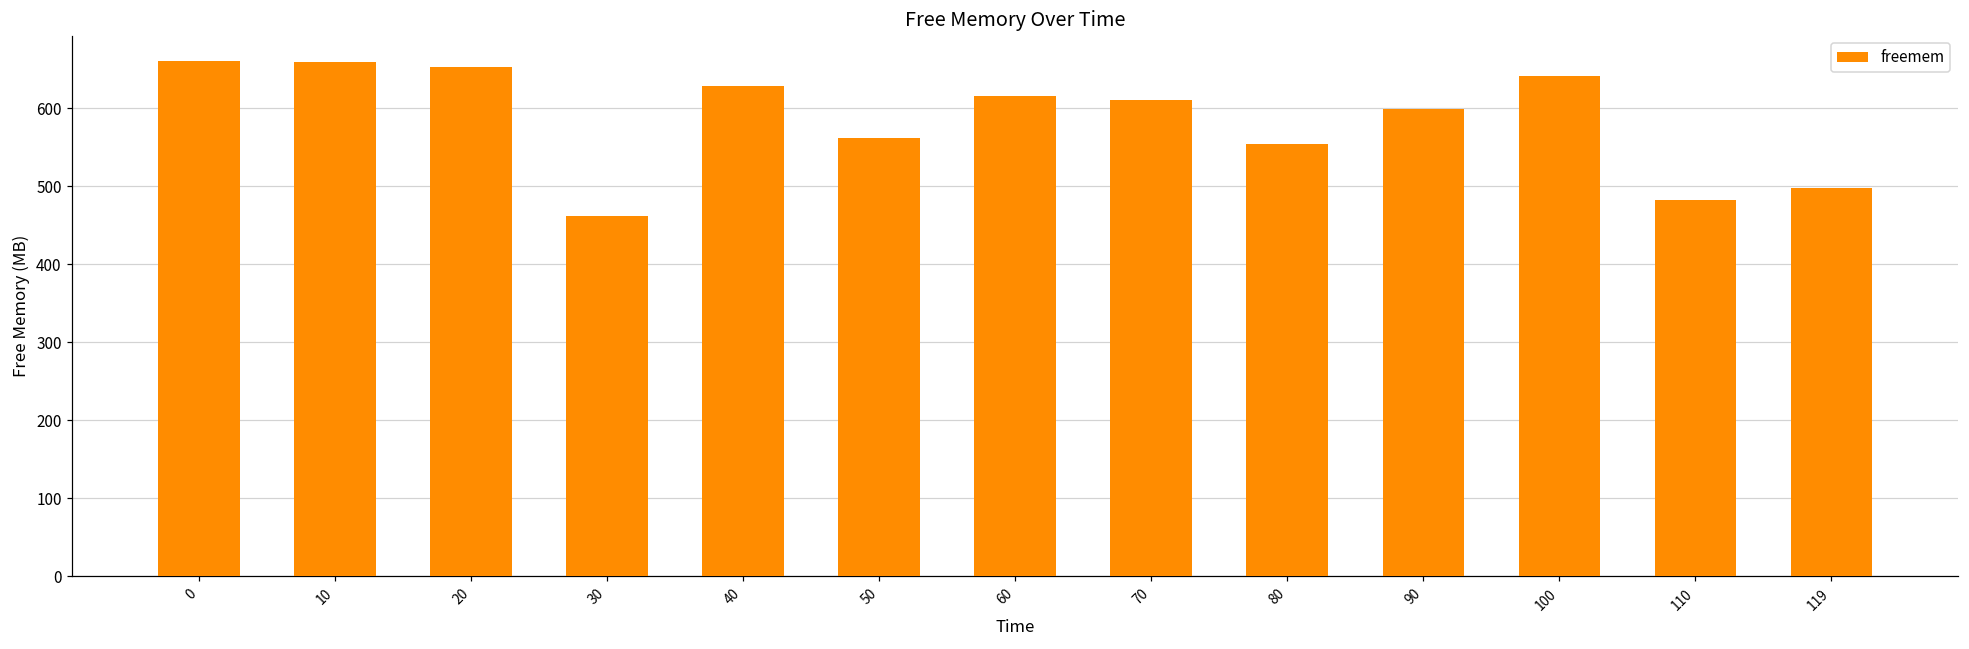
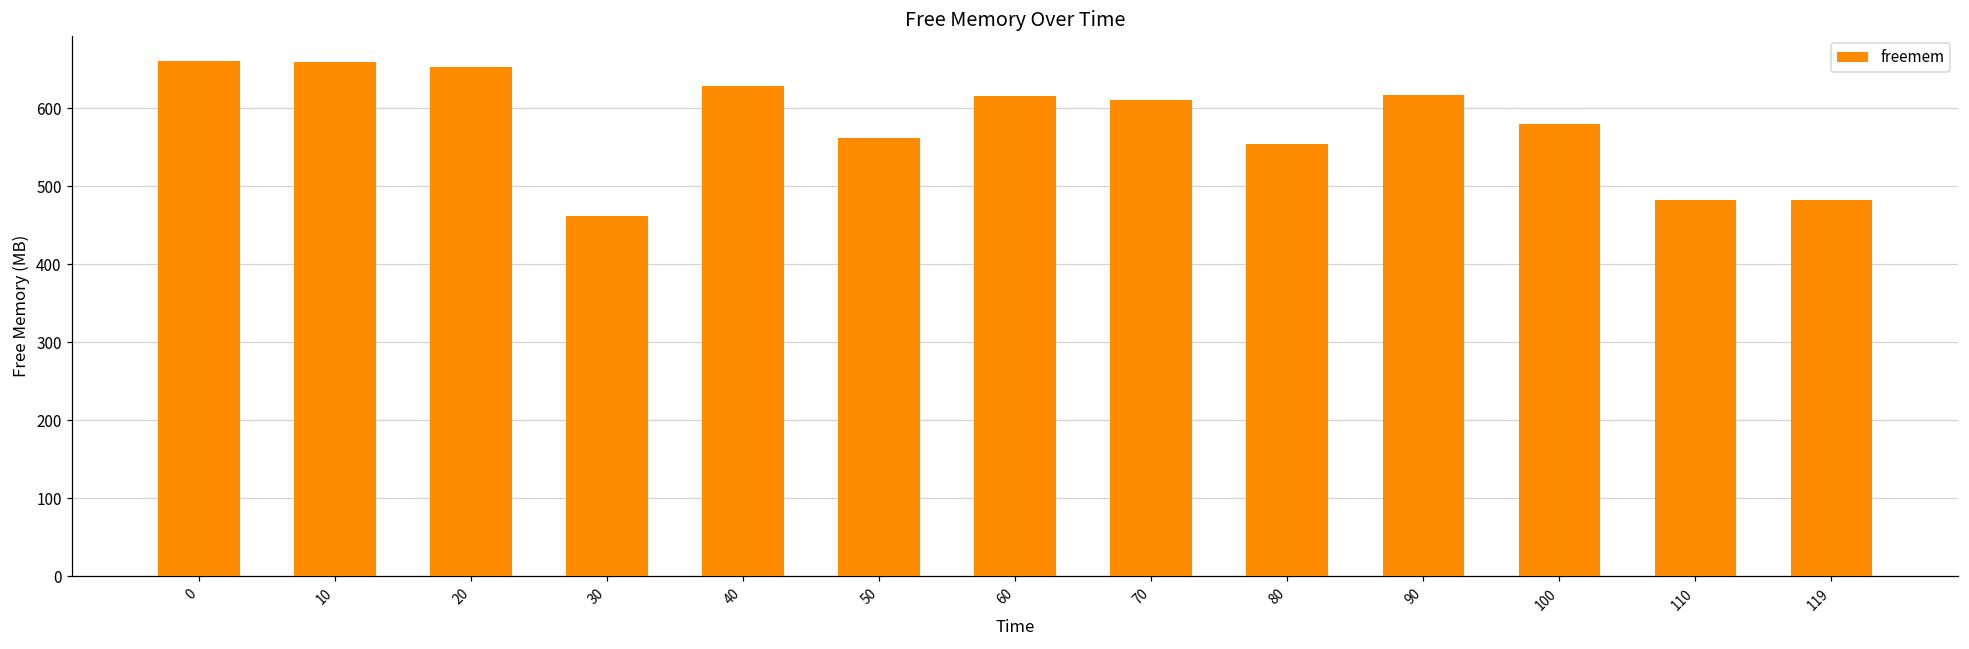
90: 600 -> 620
100: 640 -> 580
119: 500 -> 480
